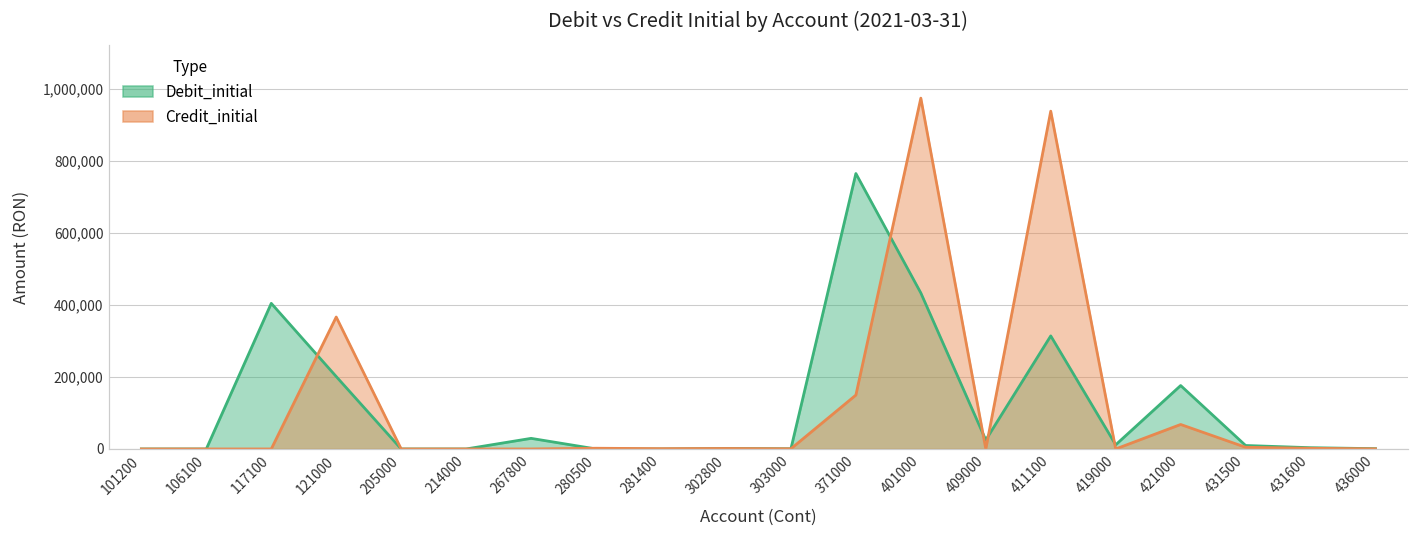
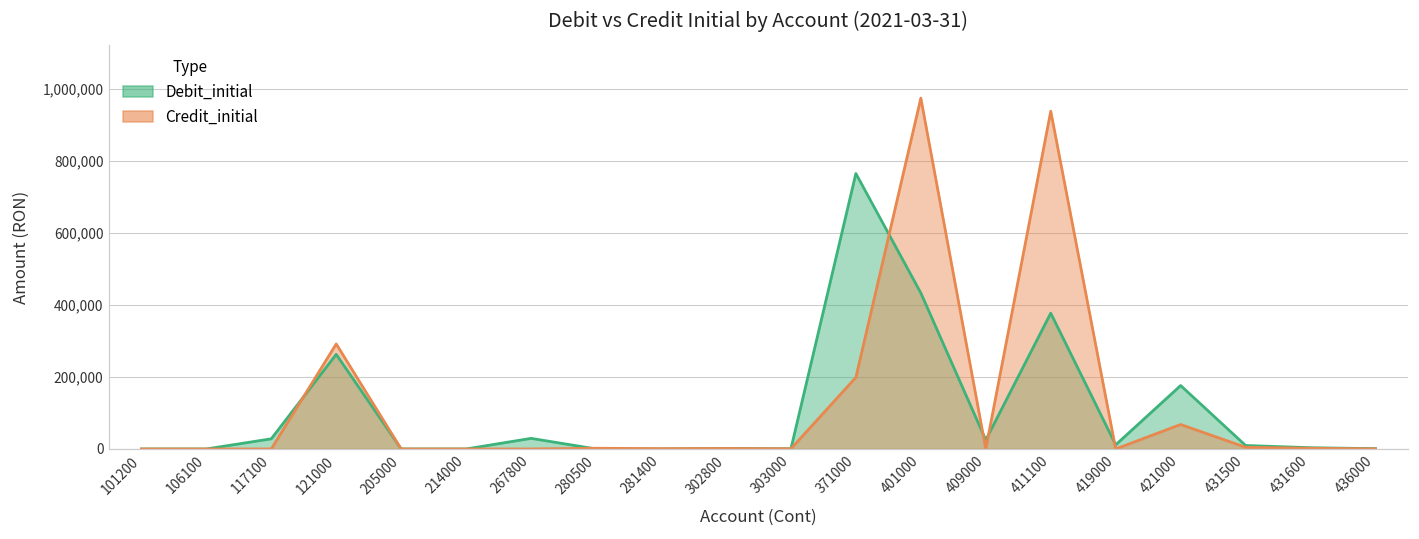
Debit_initial, 117100: 400,000 -> 30,000
Debit_initial, 121000: 200,000 -> 260,000
Credit_initial, 121000: 370,000 -> 290,000
Credit_initial, 371000: 150,000 -> 200,000
Debit_initial, 411100: 310,000 -> 380,000
